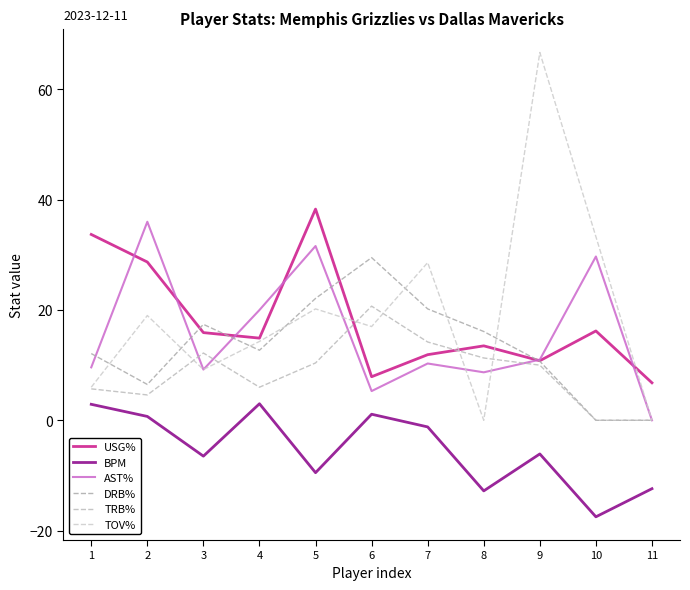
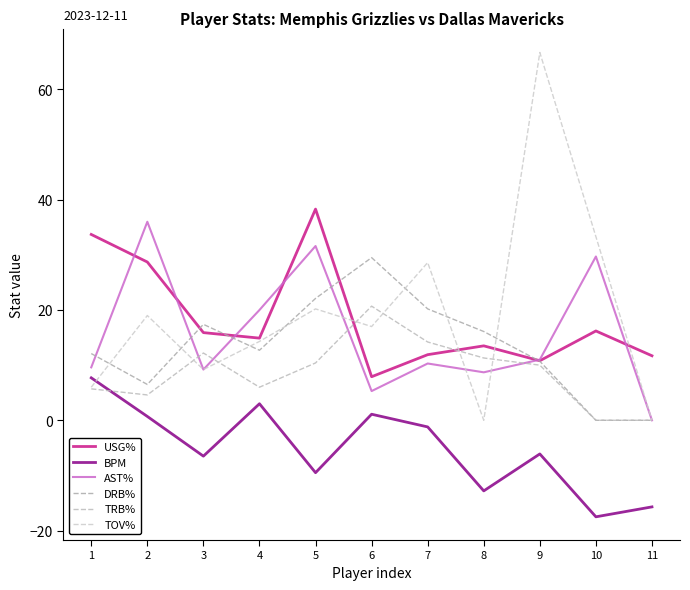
BPM, 1: 3 -> 8
USG%, 11: 7 -> 12
BPM, 11: -12 -> -16
